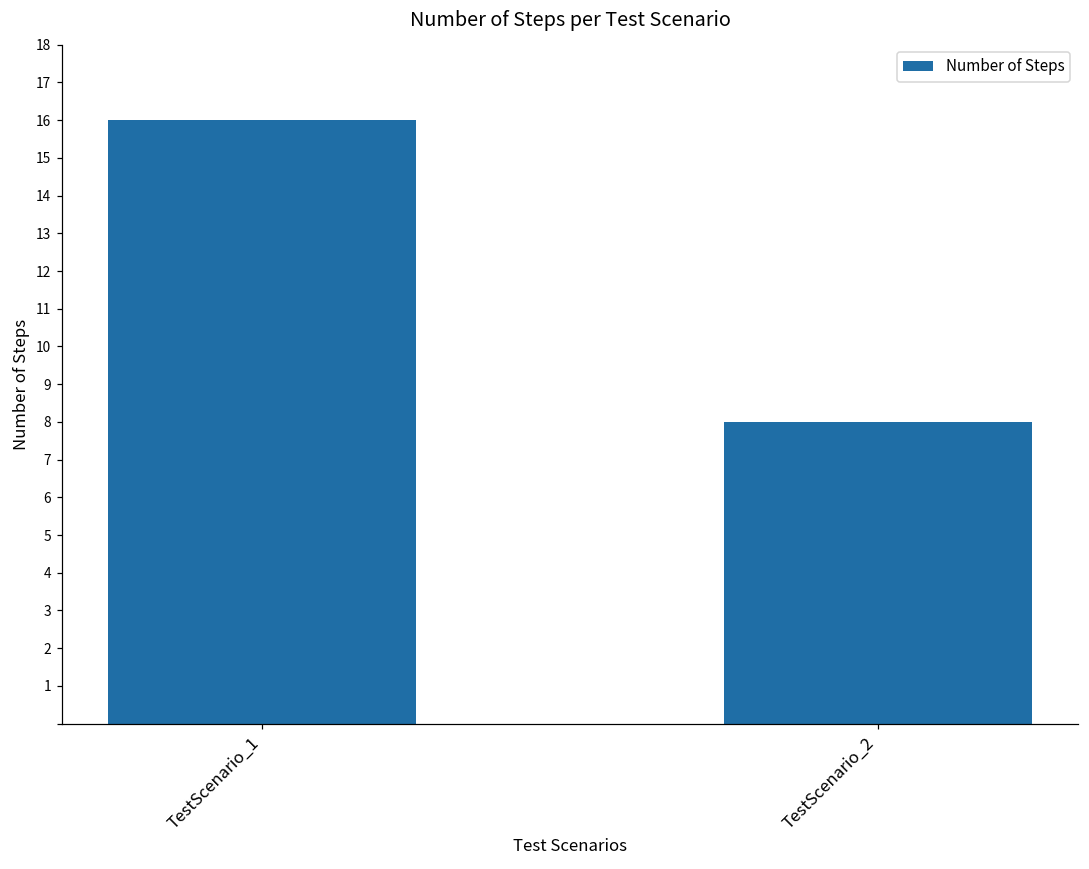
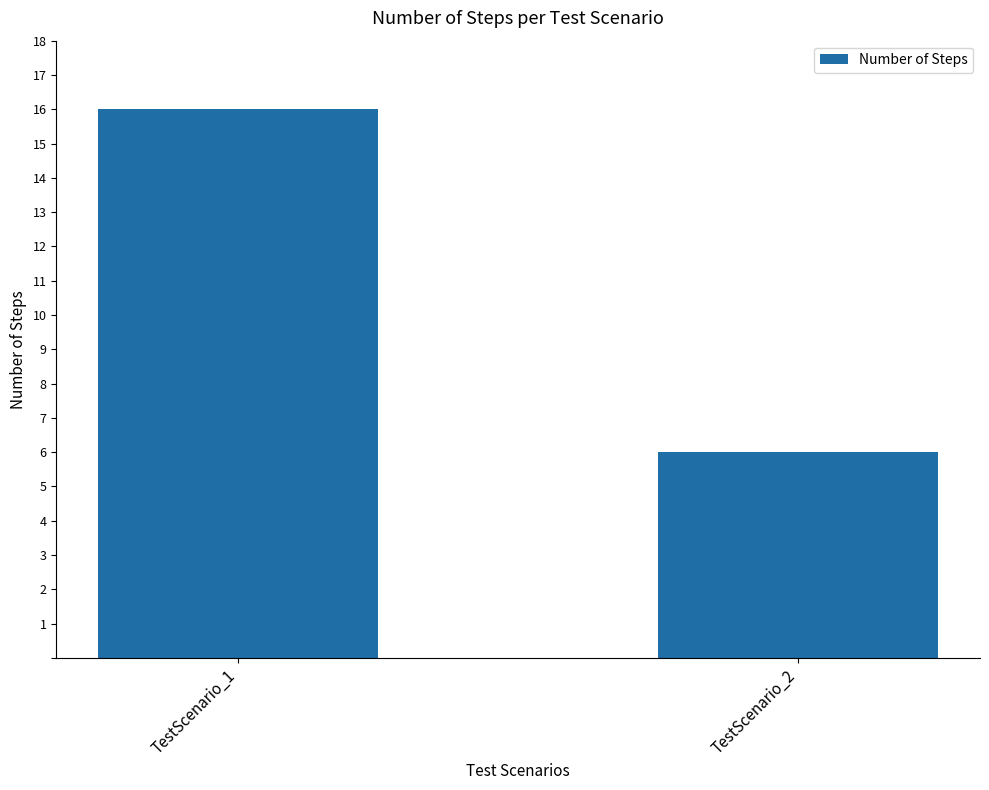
TestScenario_2: 8 -> 6
